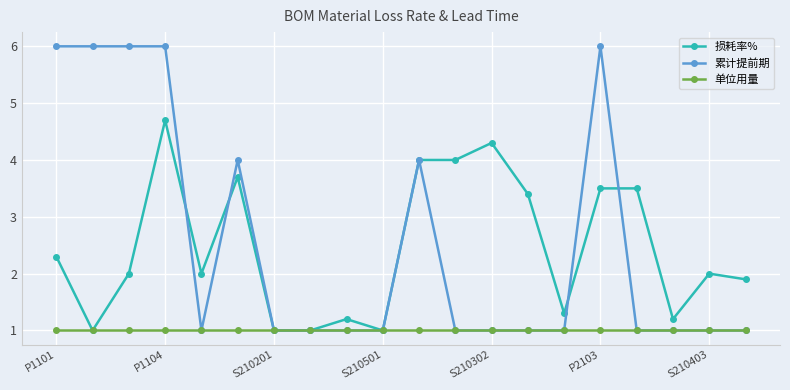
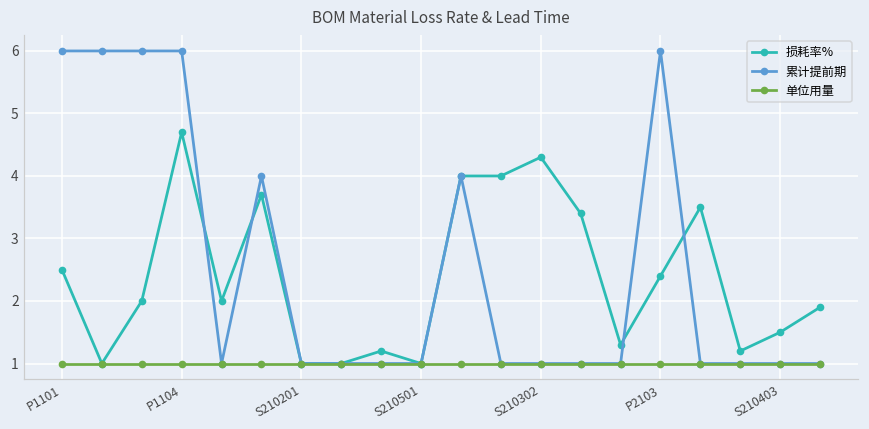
损耗率%, P1101: 2.3 -> 2.5
损耗率%, P2103: 3.5 -> 2.4
损耗率%, S210403: 2.0 -> 1.5
